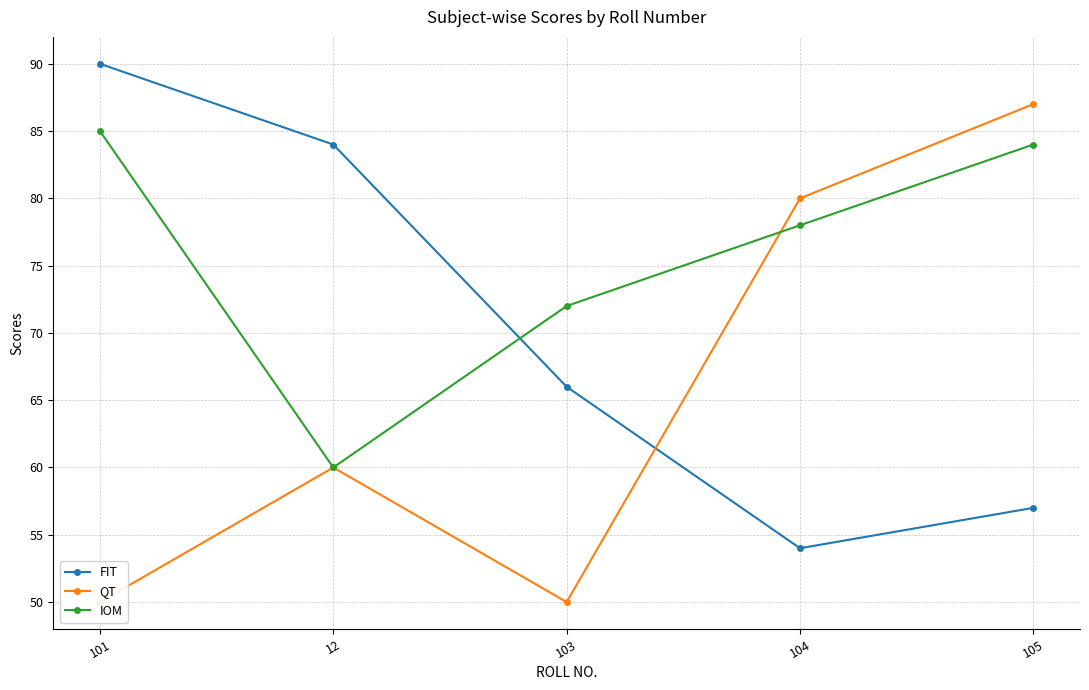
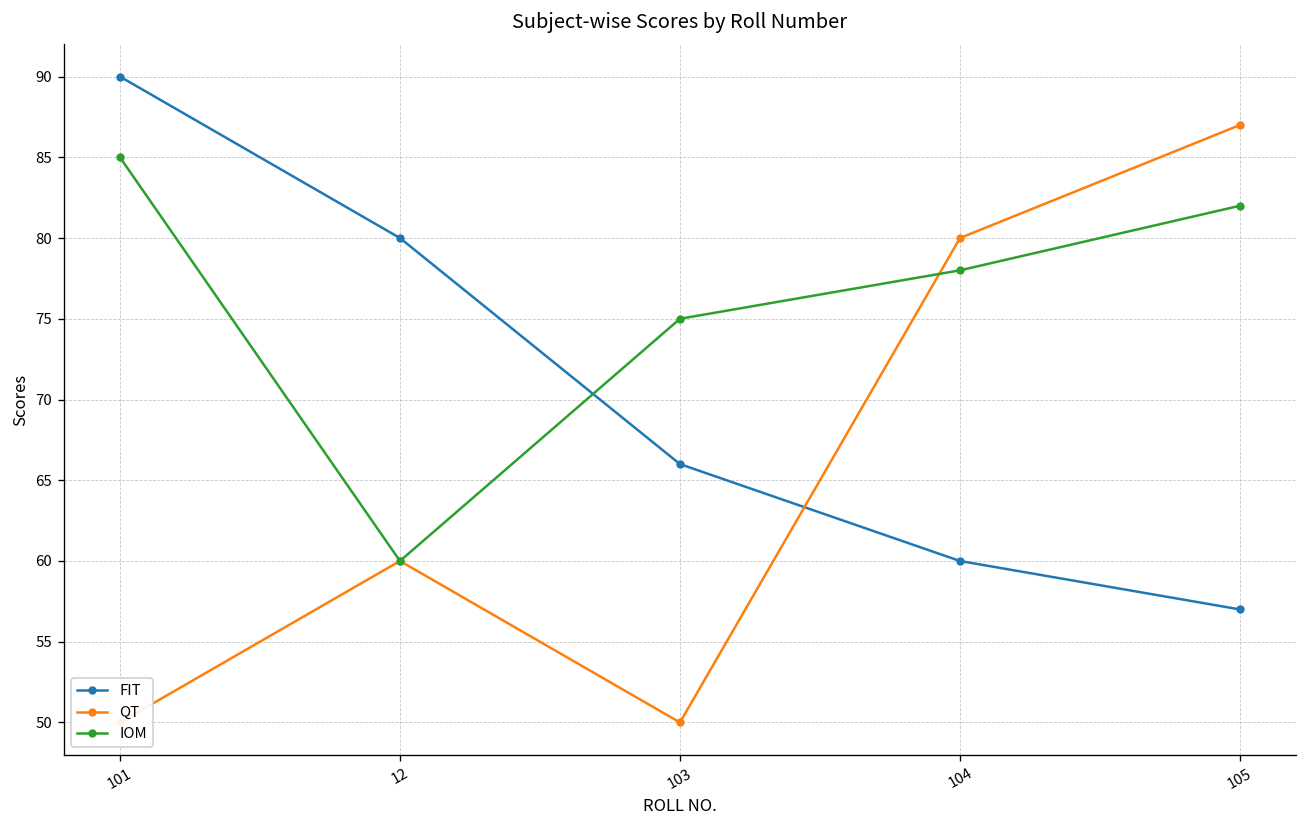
FIT, 12: 84 -> 80
IOM, 103: 72 -> 75
FIT, 104: 54 -> 60
IOM, 105: 84 -> 82
